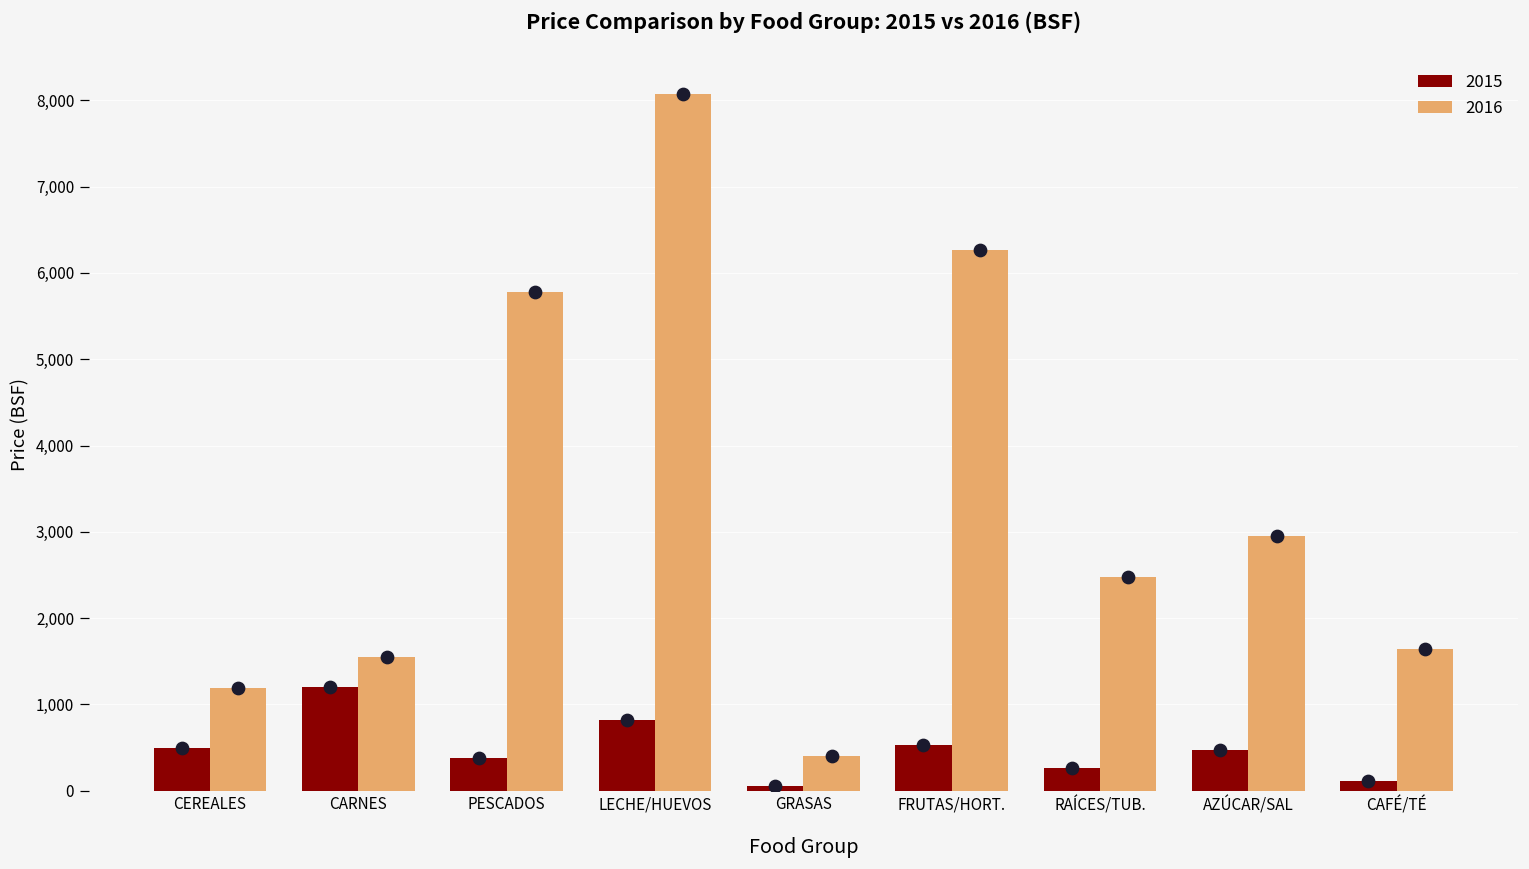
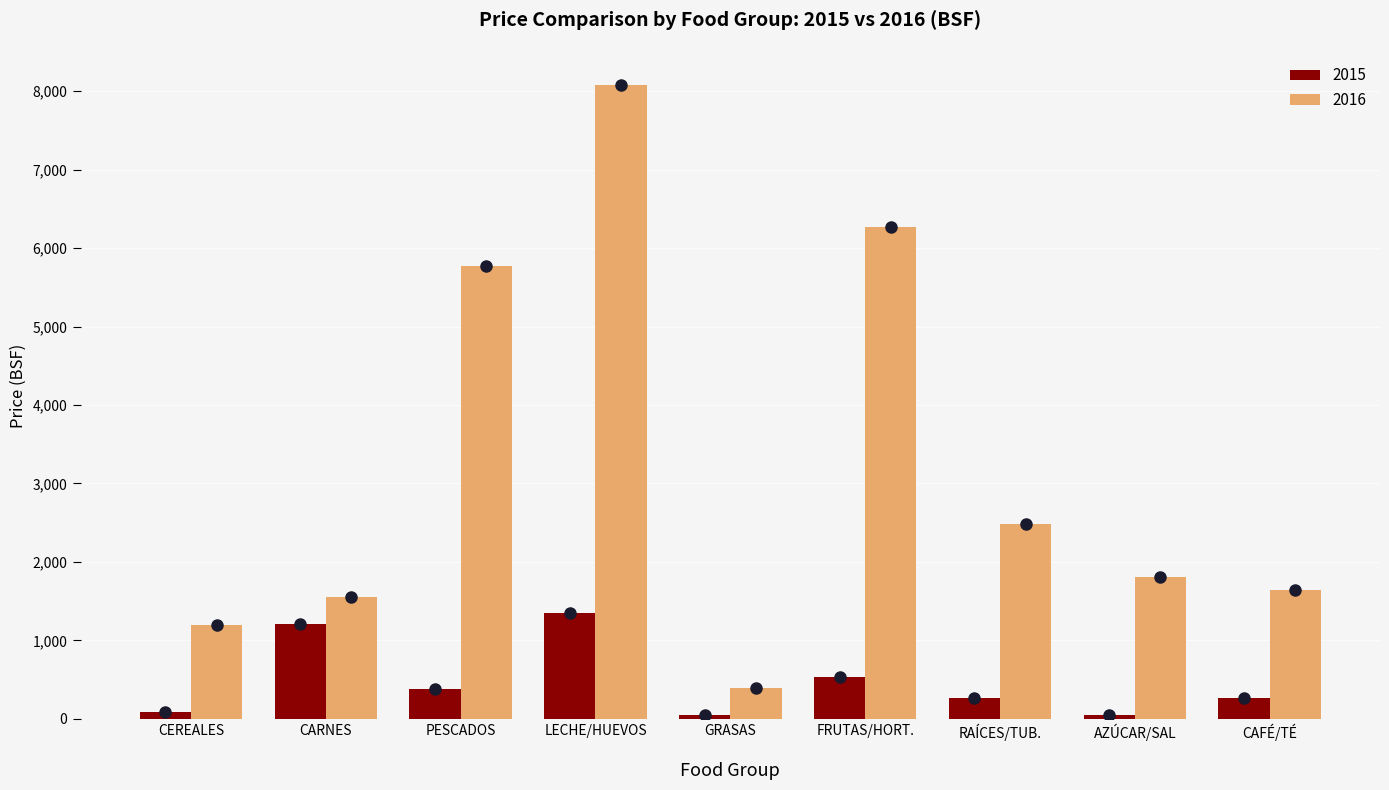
2015, CEREALES: 500 -> 100
2015, LECHE/HUEVOS: 800 -> 1,400
2015, AZÚCAR/SAL: 500 -> 100
2016, AZÚCAR/SAL: 2,900 -> 1,800
2015, CAFÉ/TÉ: 100 -> 300
